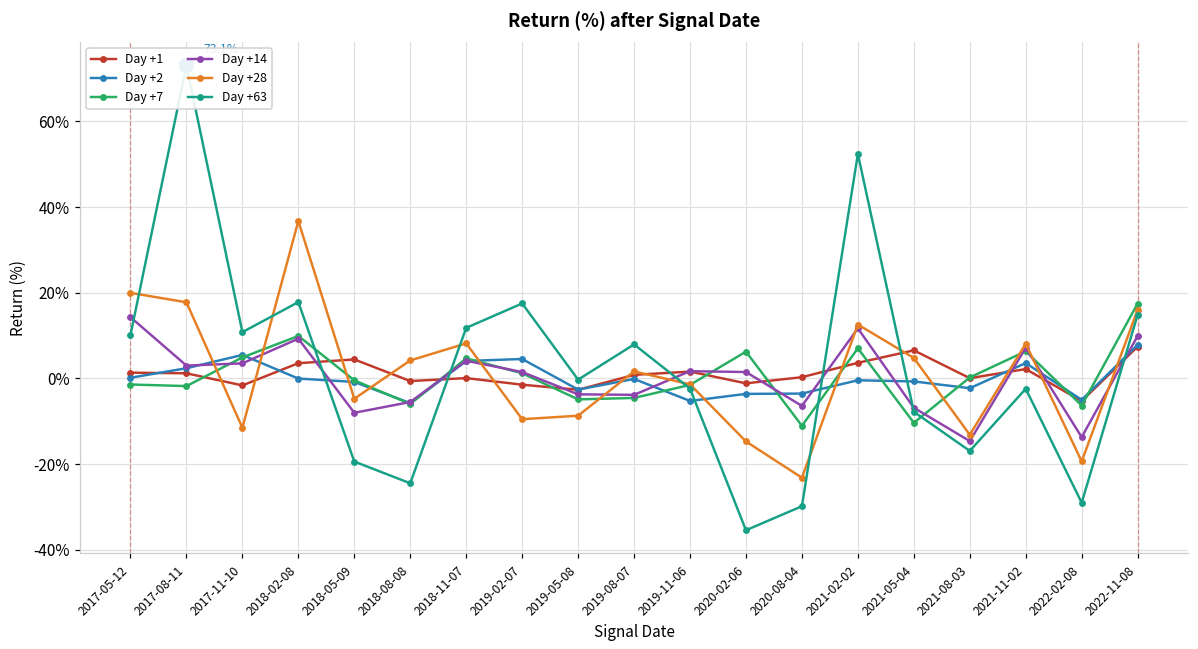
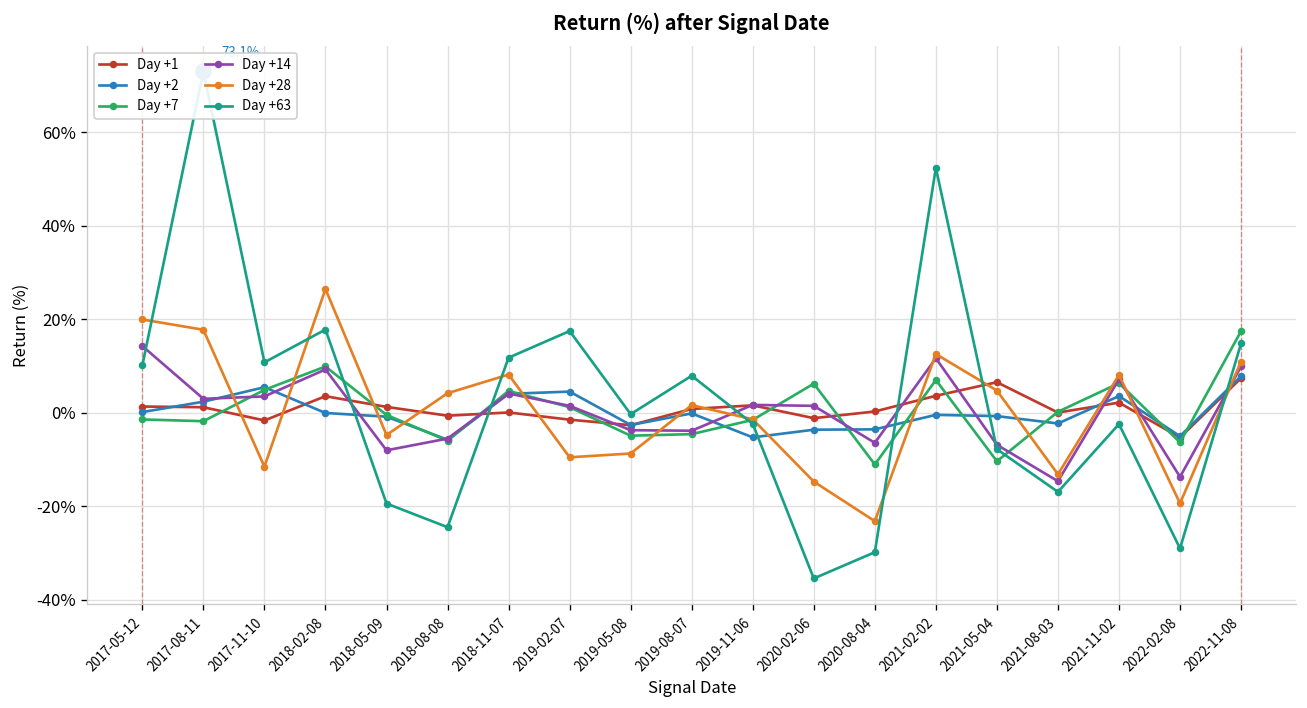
Day +28, 2018-02-08: 37% -> 26%
Day +1, 2018-05-09: 4% -> 1%
Day +28, 2022-11-08: 16% -> 11%
